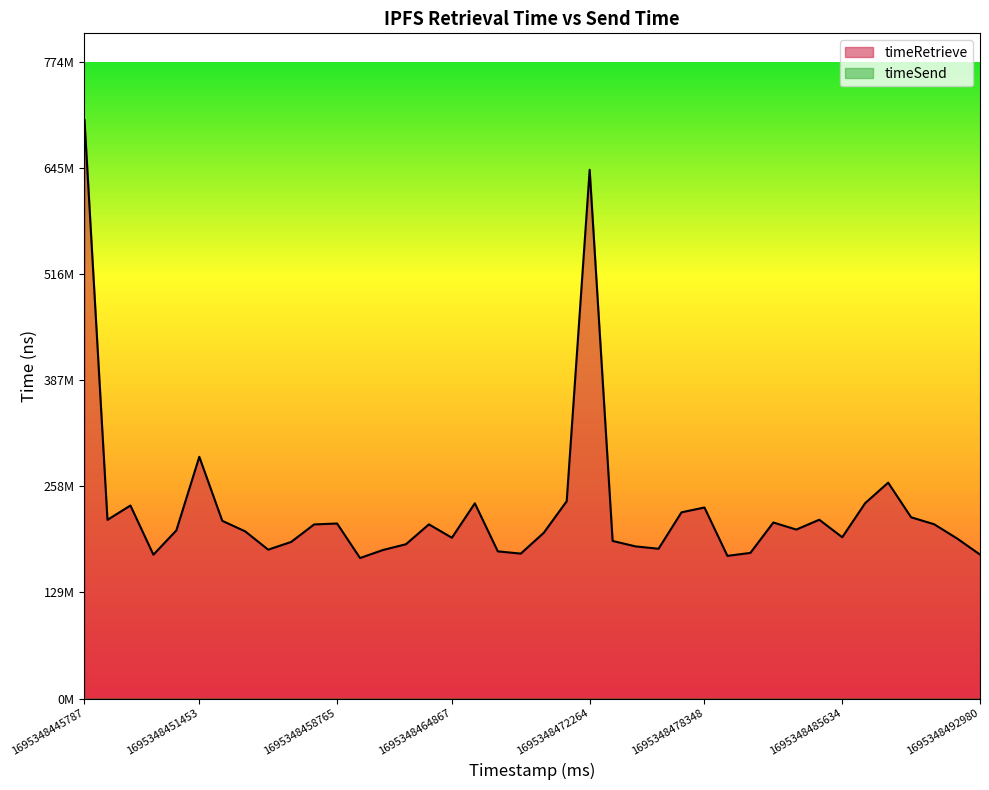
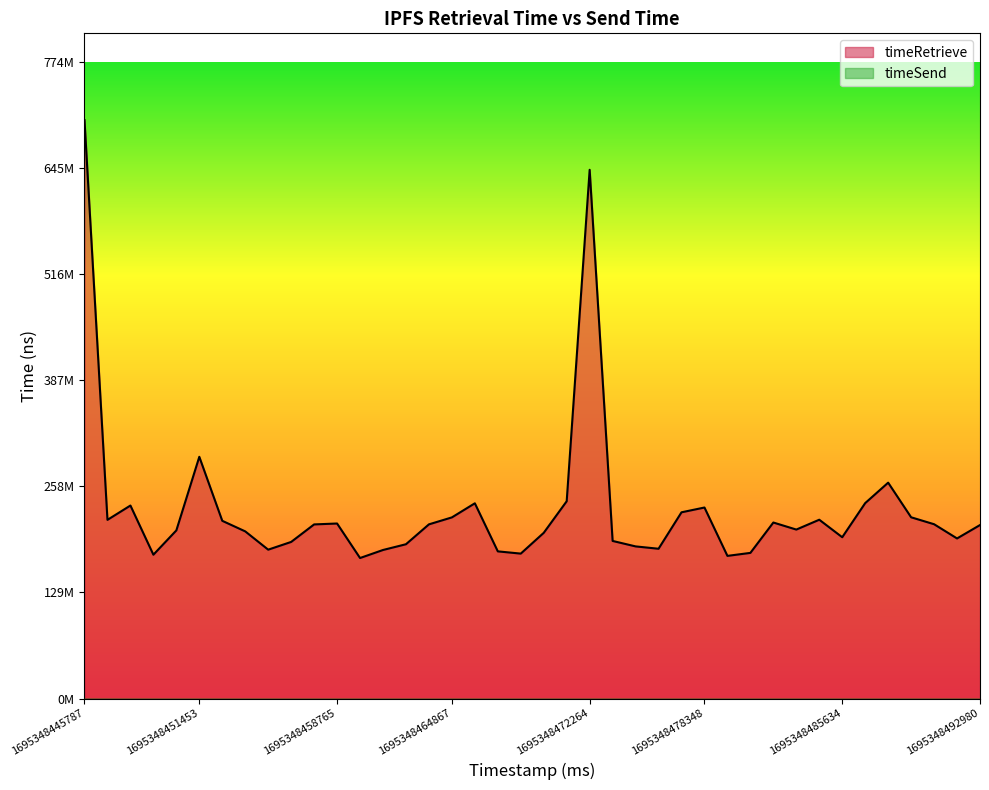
timeRetrieve, 1695348464867: 200000000 -> 220000000
timeRetrieve, 1695348492980: 180000000 -> 210000000
